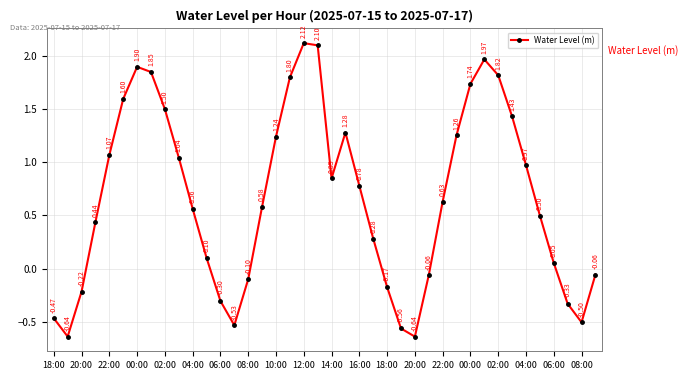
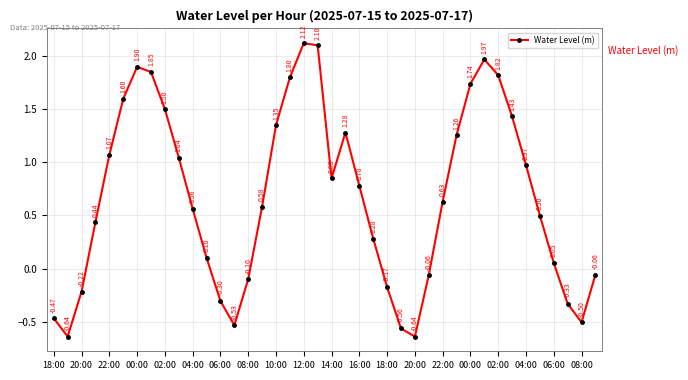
10:00: 1.24 -> 1.35
